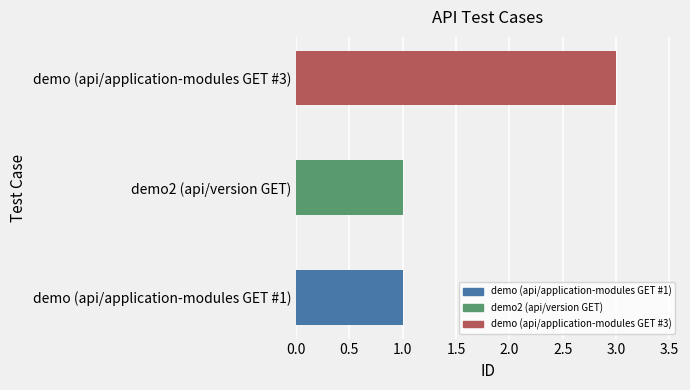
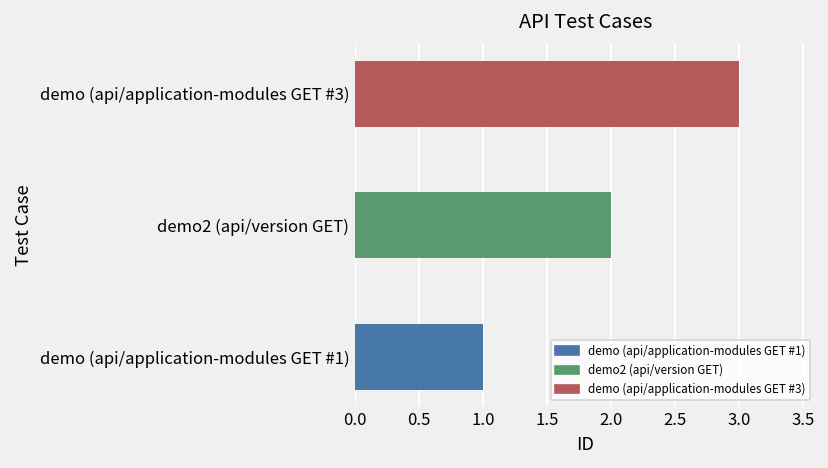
demo2 (api/version GET): 1 -> 2
